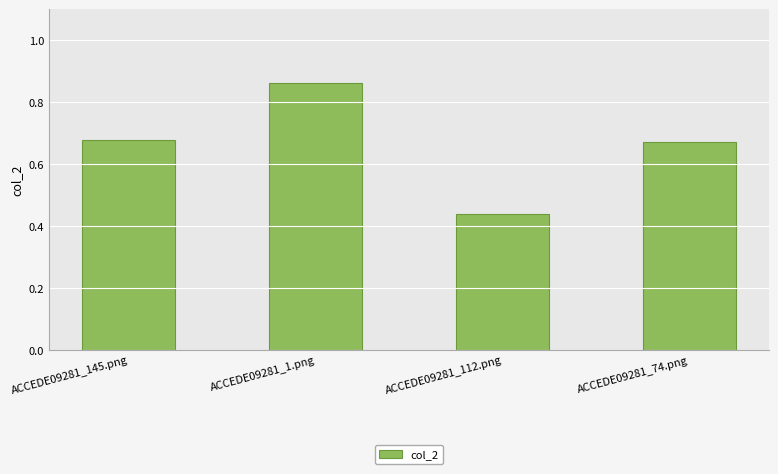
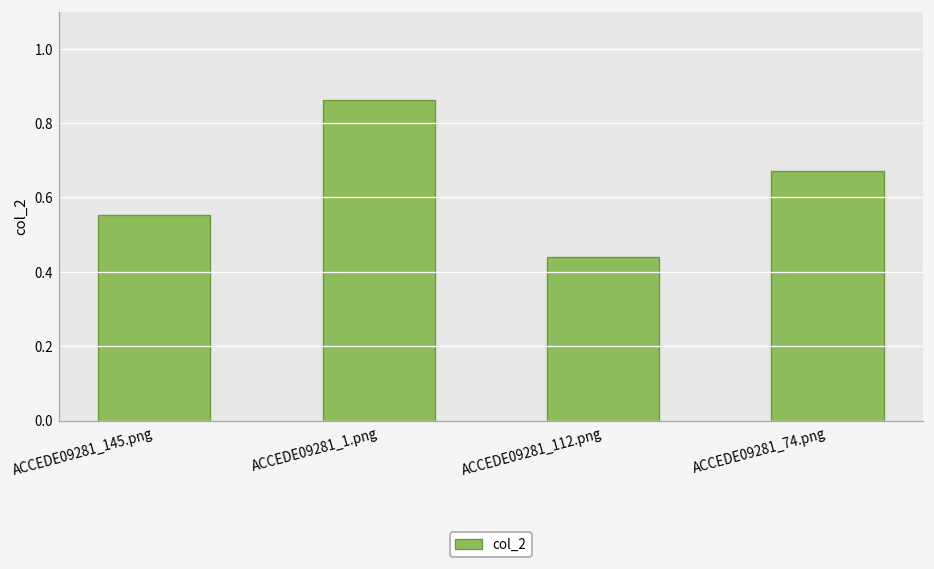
ACCEDE09281_145.png: 0.68 -> 0.55
